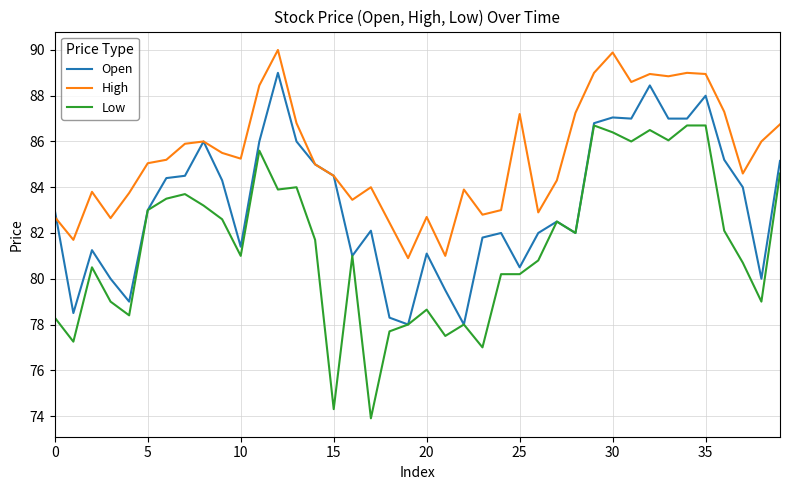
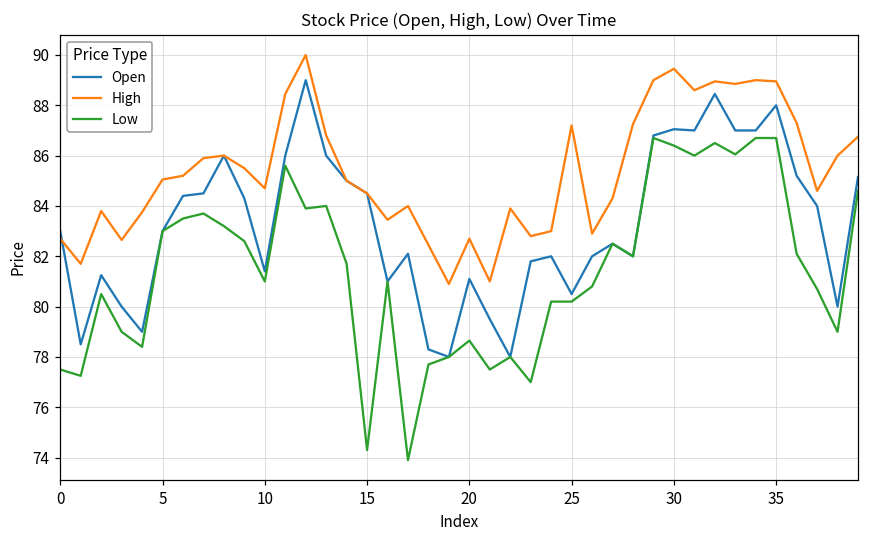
Low, 0: 78.3 -> 77.5
High, 10: 85.3 -> 84.7
High, 30: 89.9 -> 89.5
